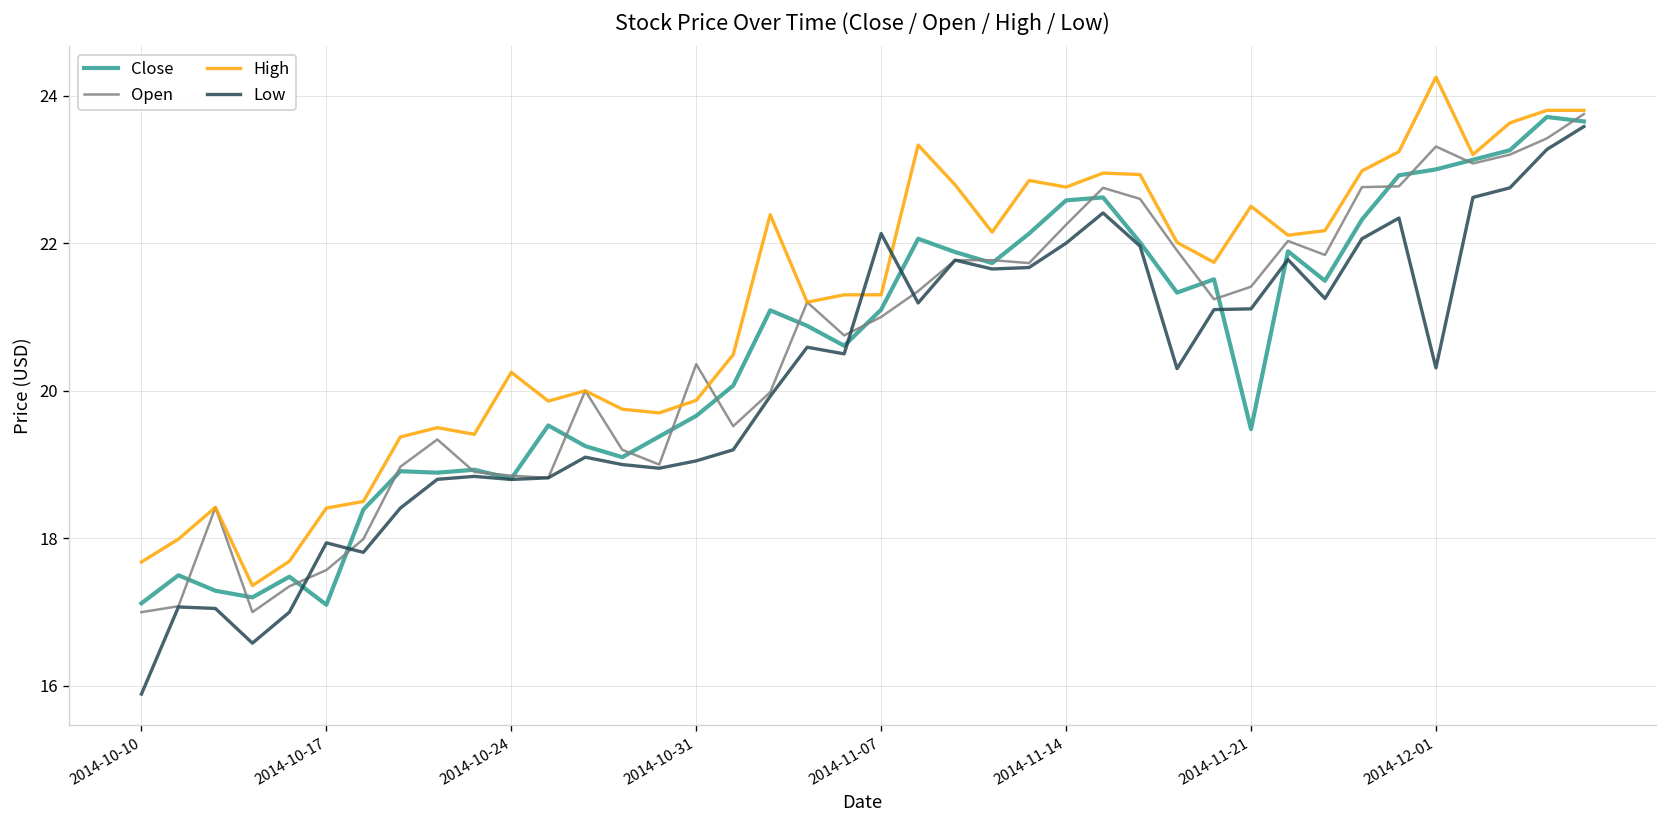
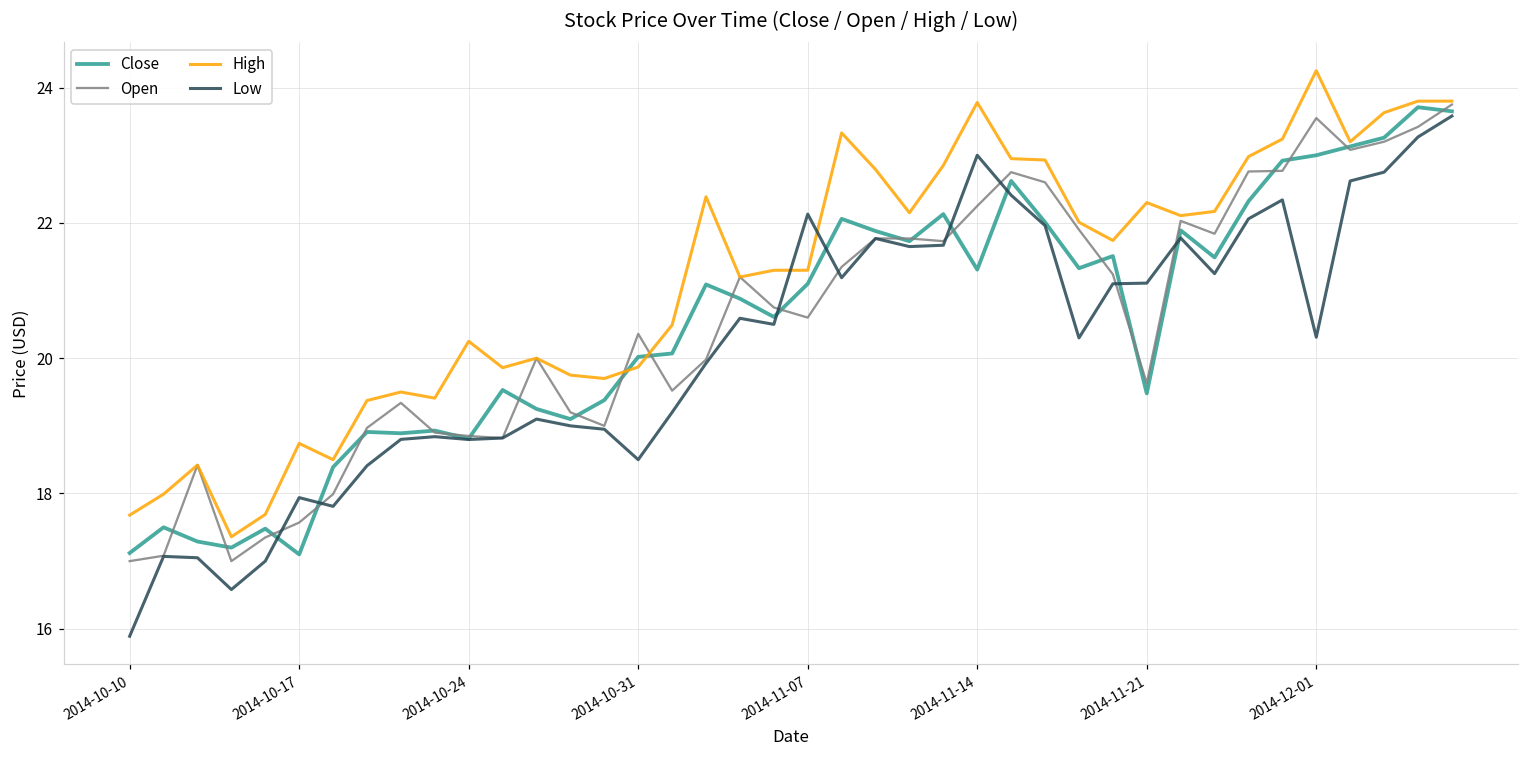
High, 2014-10-17: 18.4 -> 18.7
Close, 2014-10-31: 19.7 -> 20.0
Low, 2014-10-31: 19.1 -> 18.5
Open, 2014-11-07: 21.0 -> 20.6
Close, 2014-11-14: 22.6 -> 21.3
High, 2014-11-14: 22.8 -> 23.8
Low, 2014-11-14: 22 -> 23
Open, 2014-11-21: 21.4 -> 19.6
High, 2014-11-21: 22.5 -> 22.3
Open, 2014-12-01: 23.3 -> 23.6
